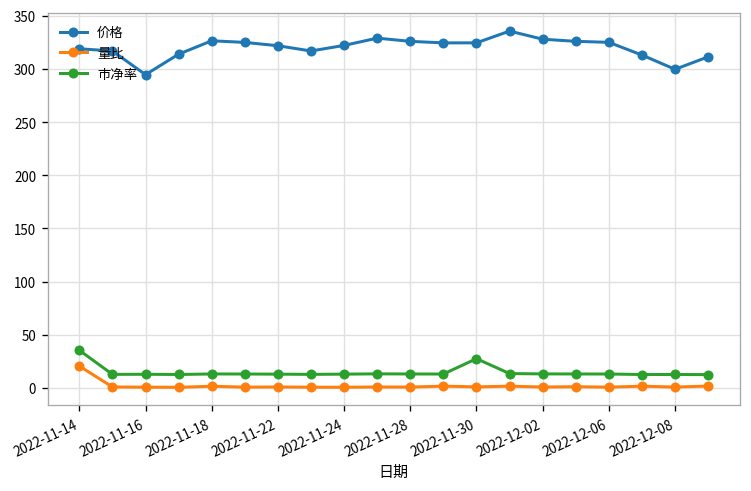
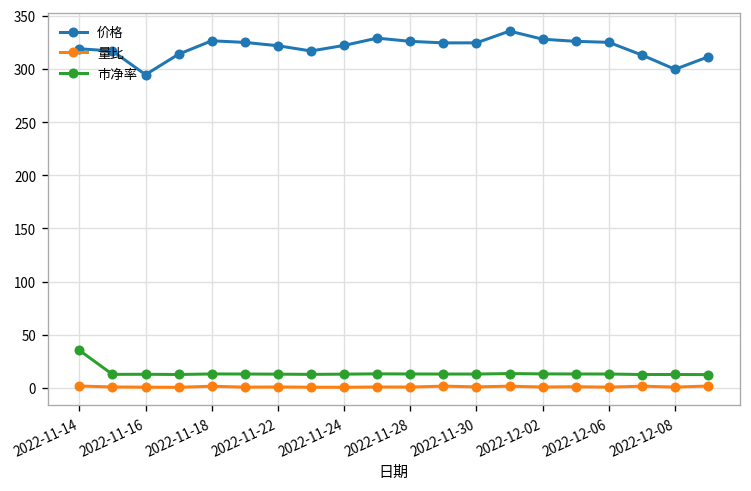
量比, 2022-11-14: 20 -> 0
市净率, 2022-11-30: 30 -> 10
